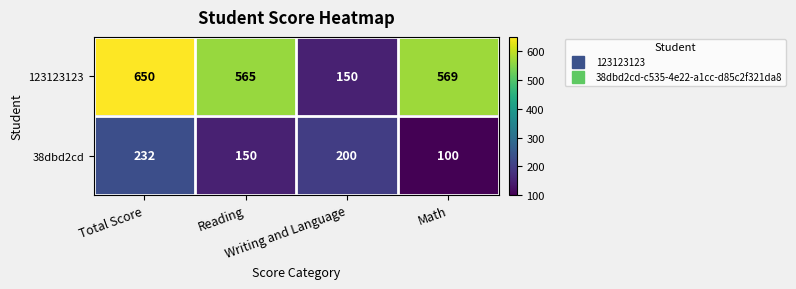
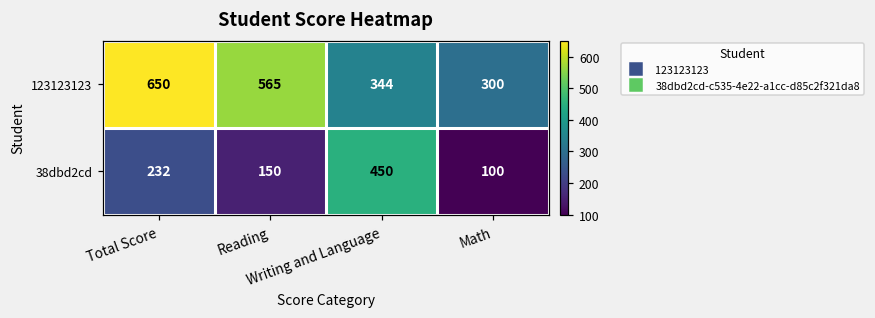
123123123, Writing and Language: 150 -> 344
123123123, Math: 569 -> 300
38dbd2cd, Writing and Language: 200 -> 450
